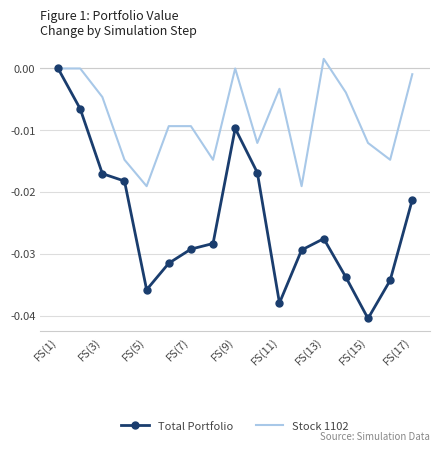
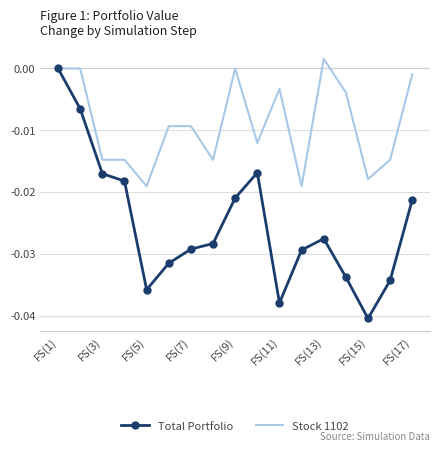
Stock 1102, FS(3): -0.005 -> -0.015
Total Portfolio, FS(9): -0.010 -> -0.021
Stock 1102, FS(15): -0.012 -> -0.018
